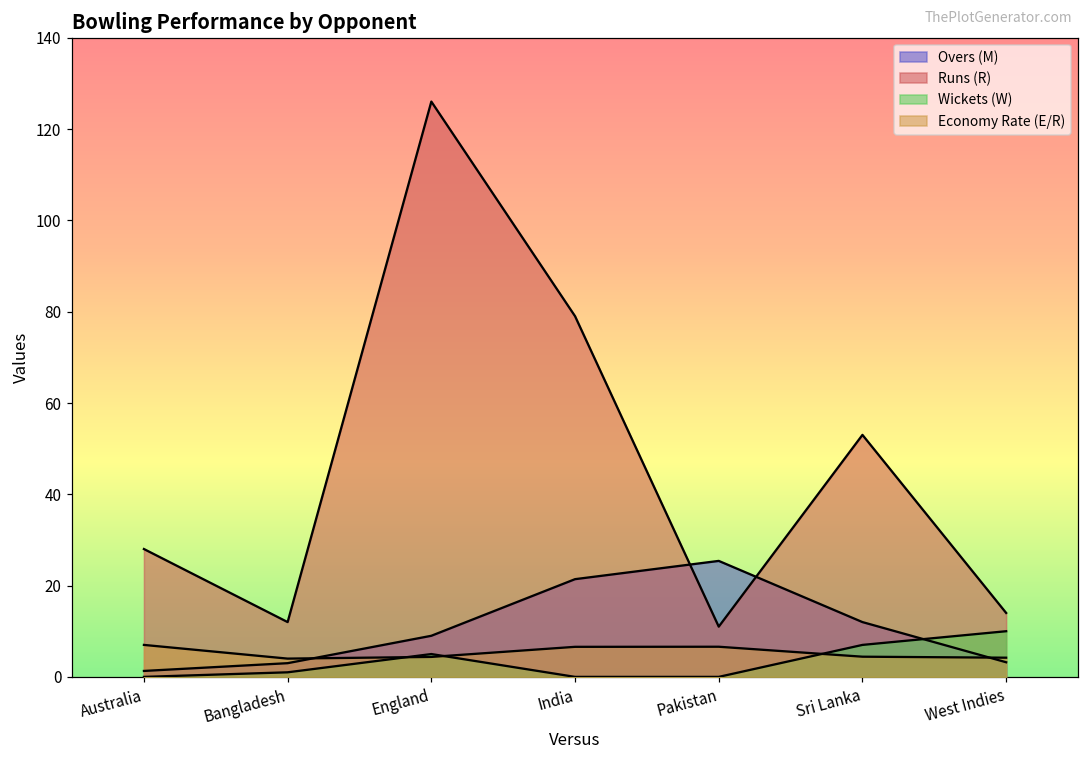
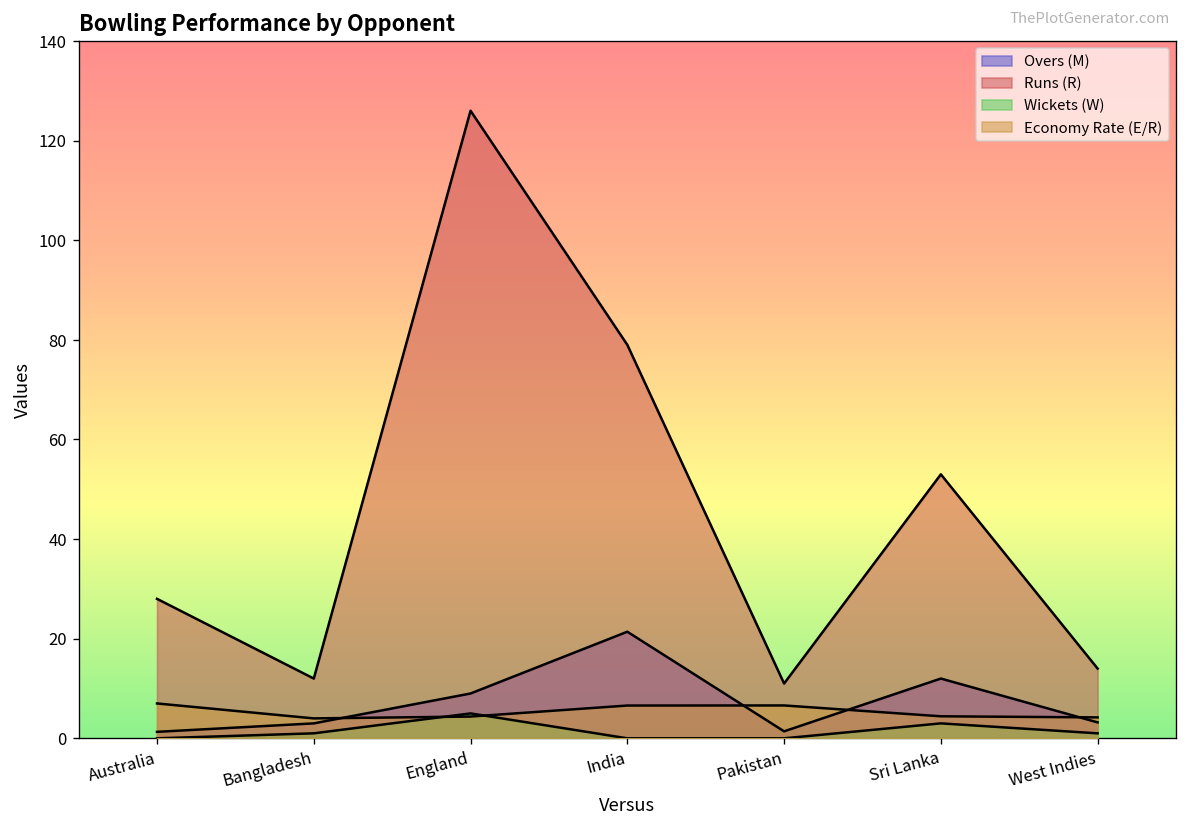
Overs (M), Pakistan: 25 -> 1
Wickets (W), Sri Lanka: 7 -> 3
Wickets (W), West Indies: 10 -> 1
